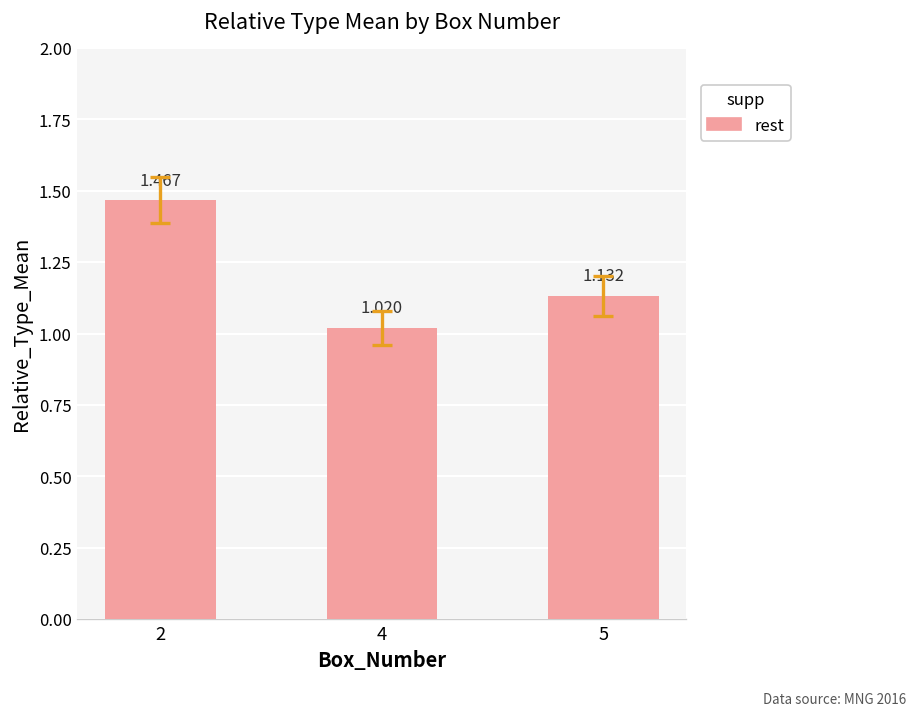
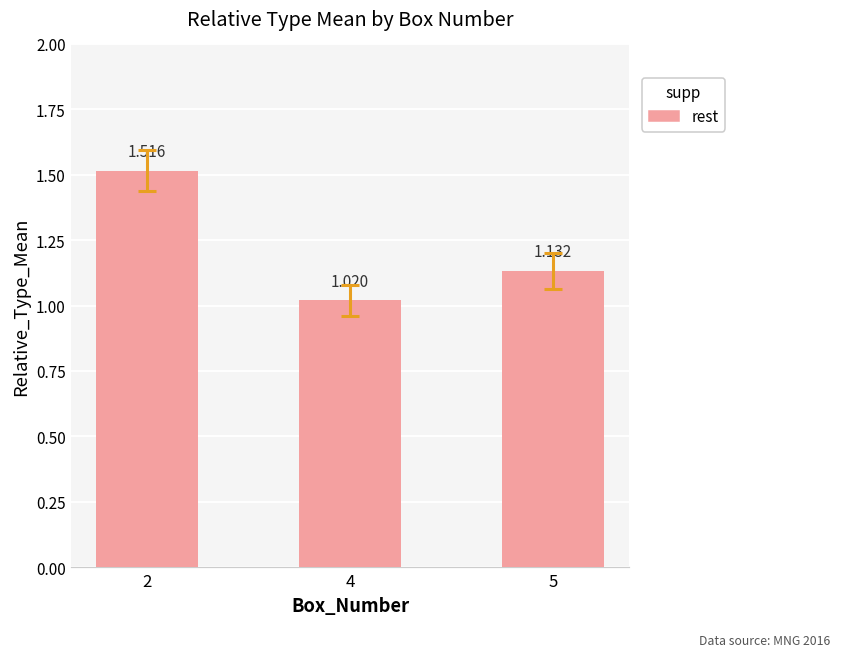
rest, 2: 1.467 -> 1.516
